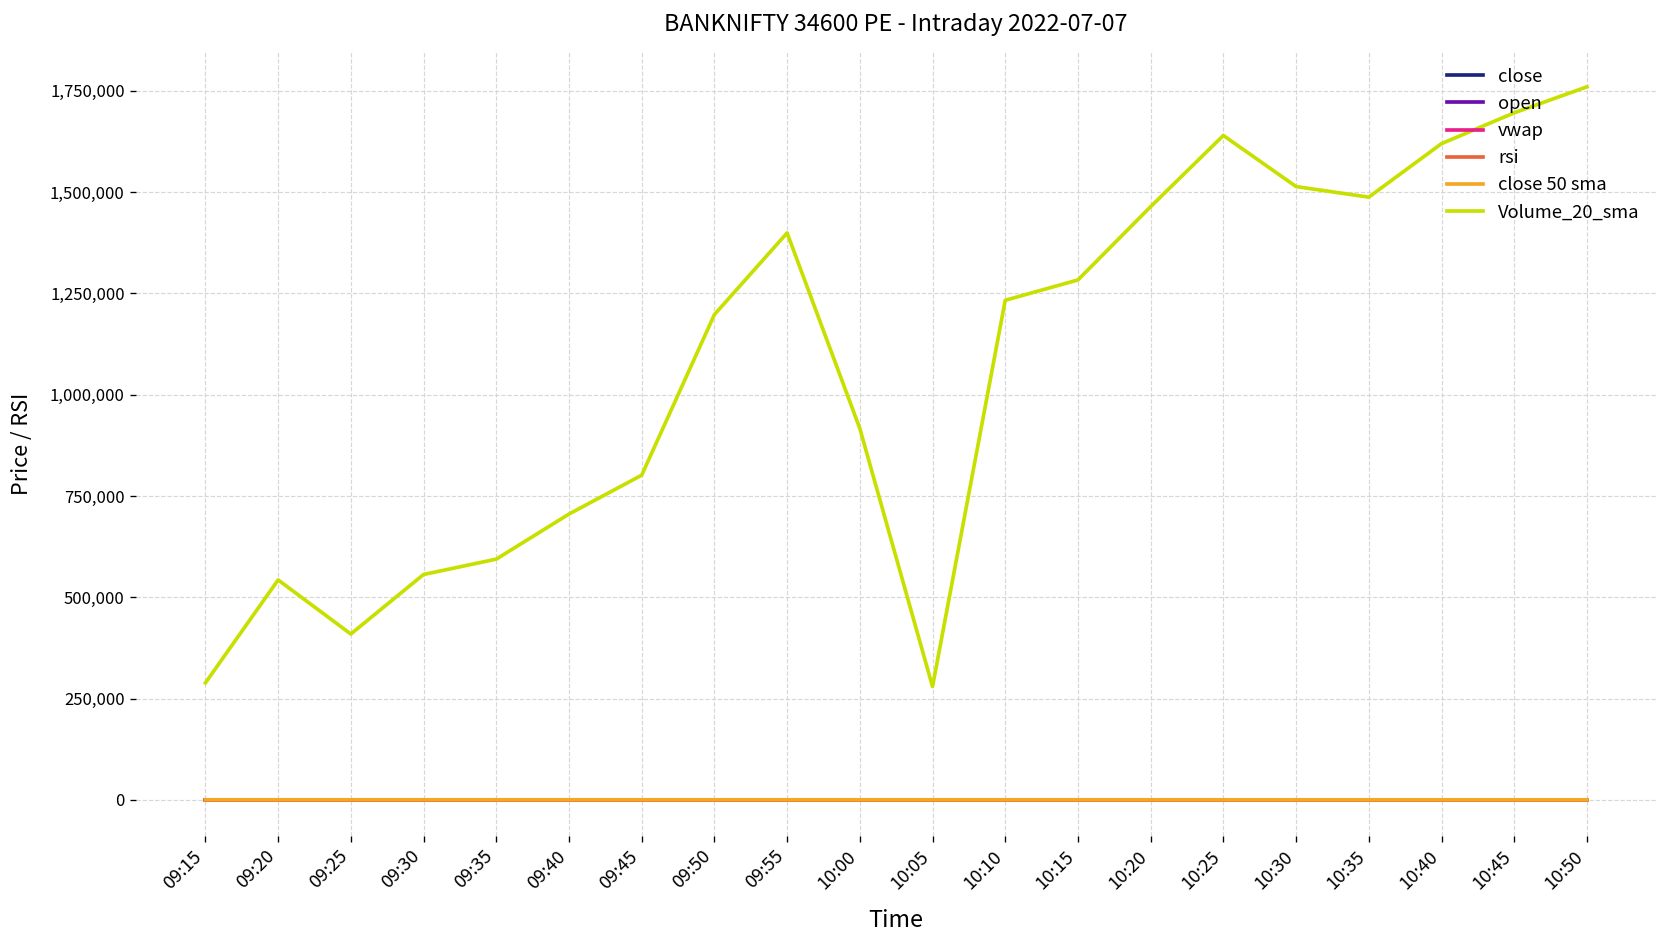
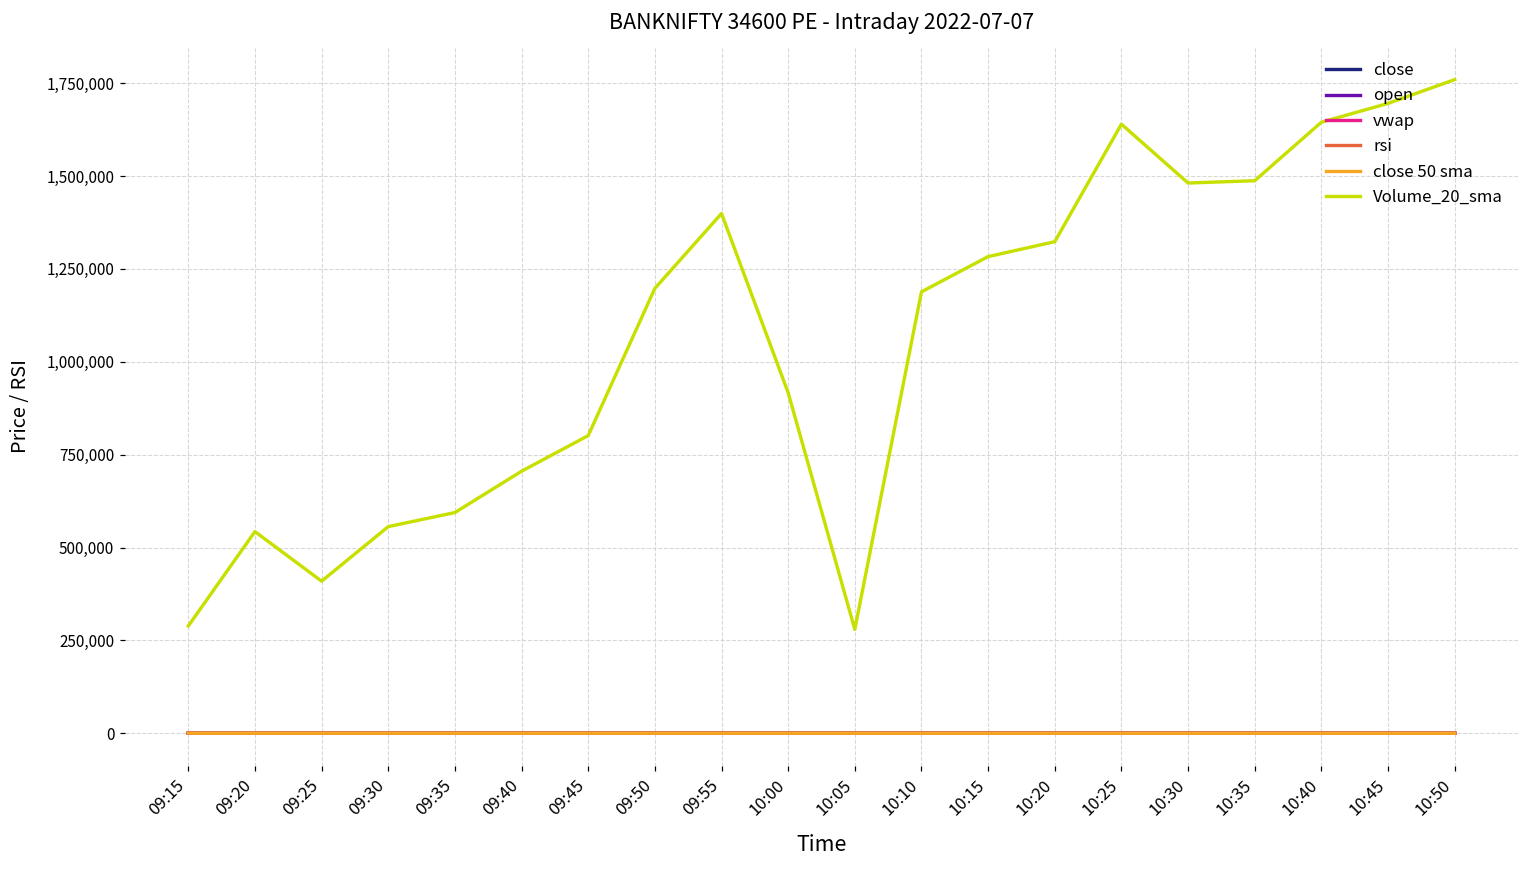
Volume_20_sma, 10:10: 1,230,000 -> 1,190,000
Volume_20_sma, 10:20: 1,460,000 -> 1,320,000
Volume_20_sma, 10:30: 1,510,000 -> 1,480,000
Volume_20_sma, 10:40: 1,620,000 -> 1,650,000
